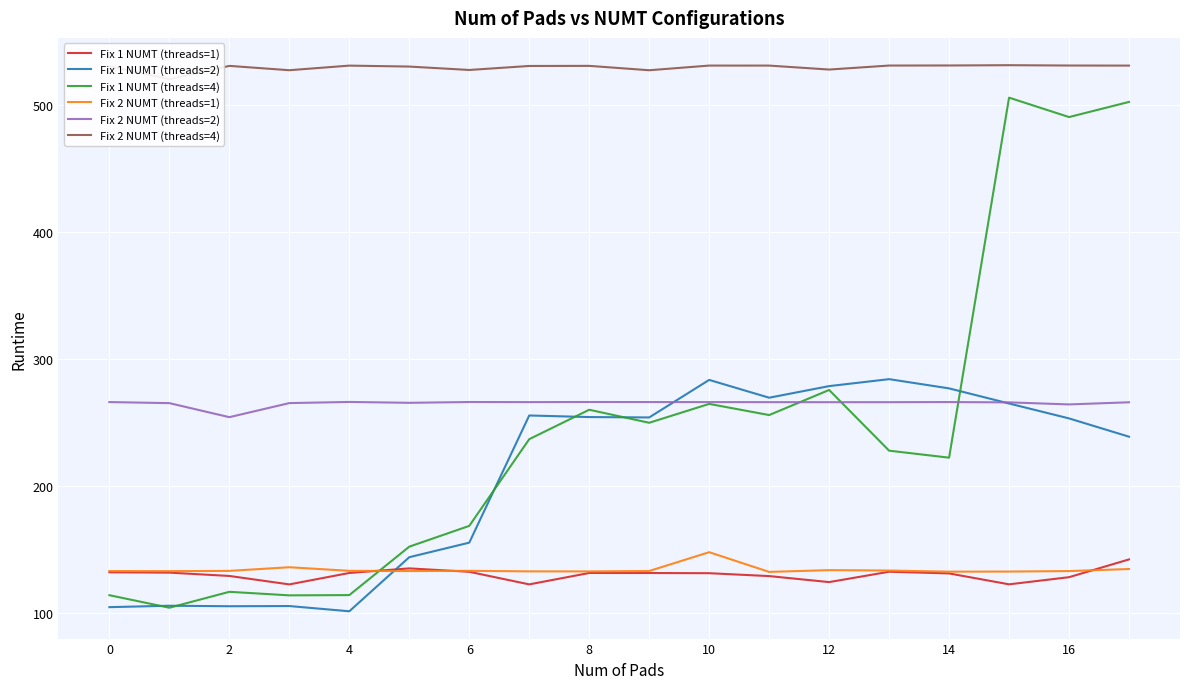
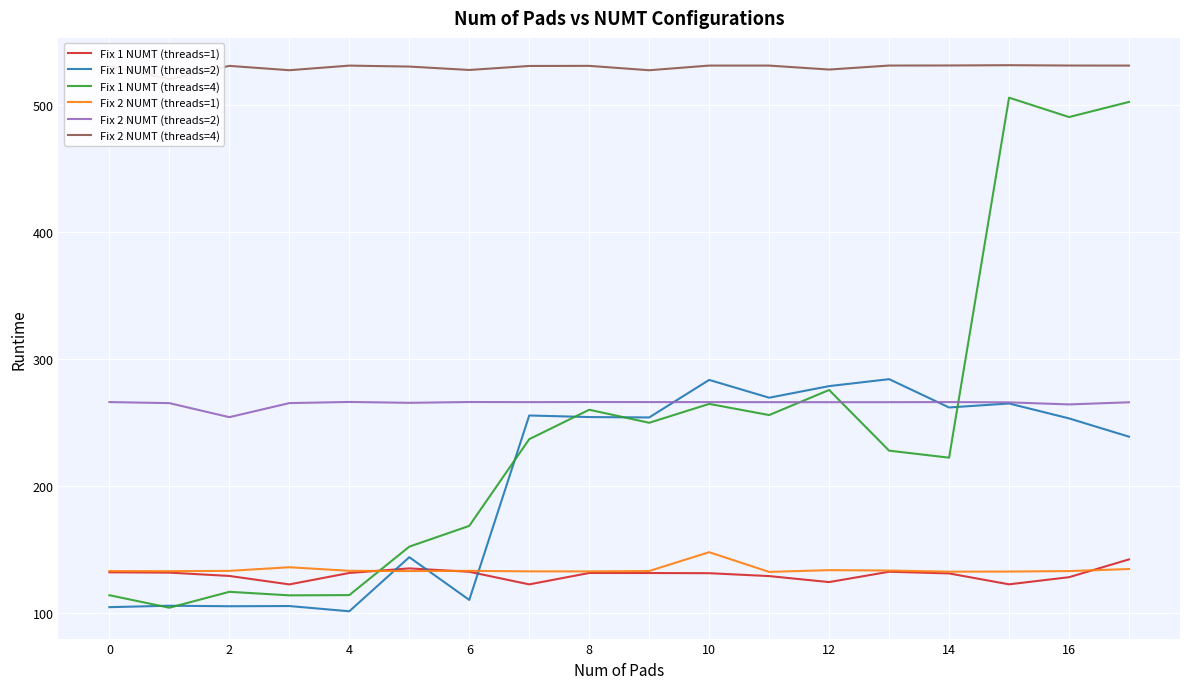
Fix 1 NUMT (threads=2), 6: 155 -> 110
Fix 1 NUMT (threads=2), 14: 277 -> 262
